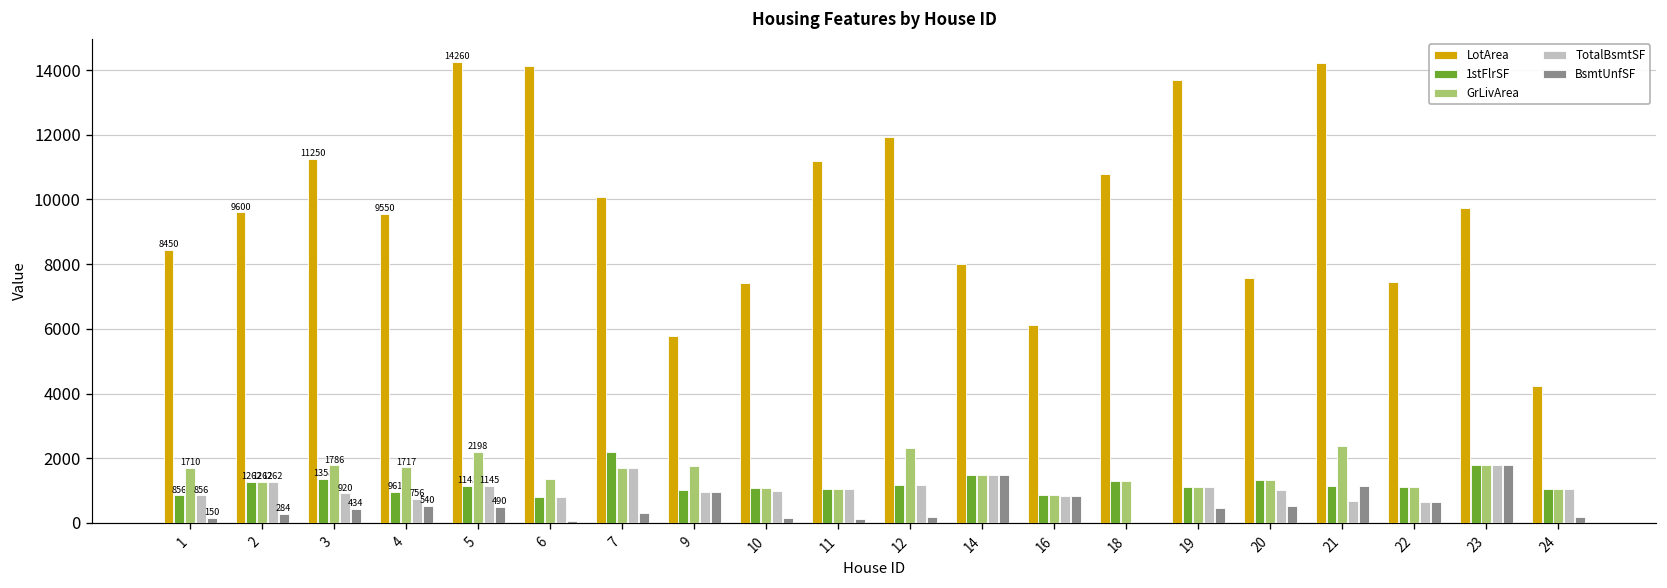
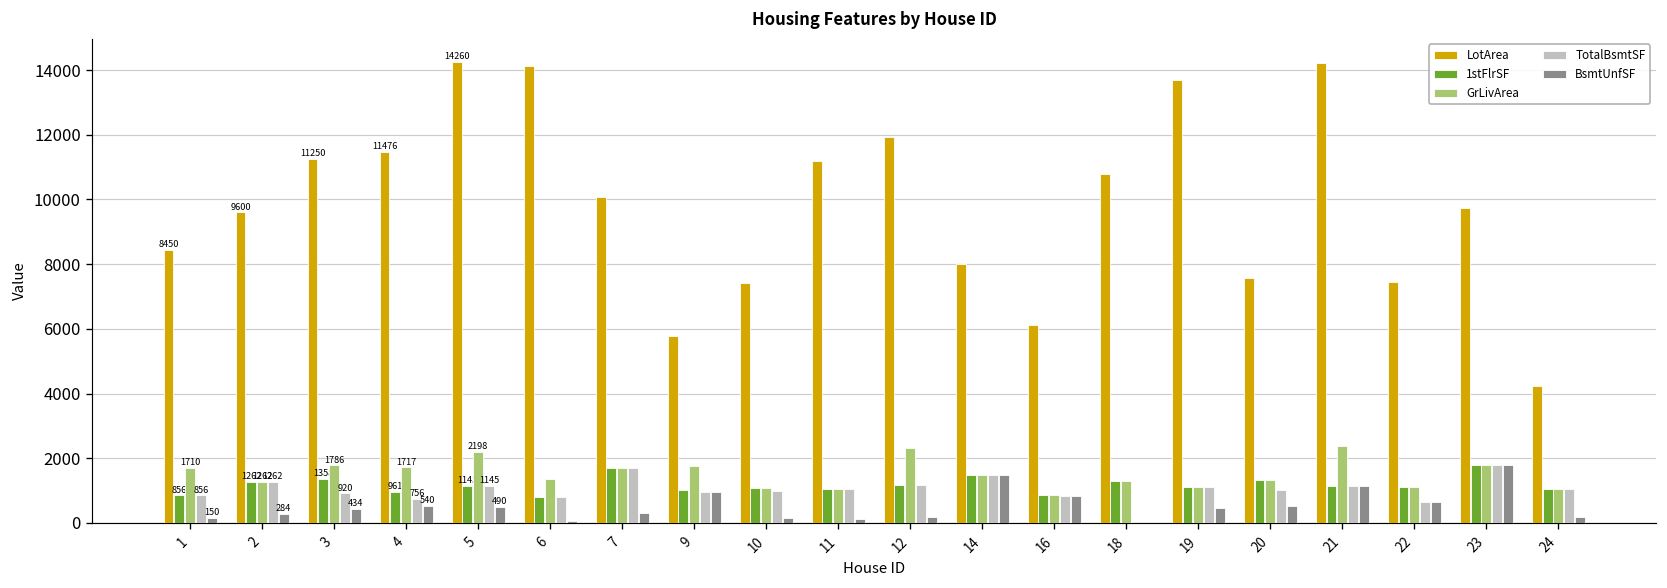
LotArea, 4: 9550 -> 11476
1stFlrSF, 7: 2200 -> 1700
TotalBsmtSF, 21: 700 -> 1200
